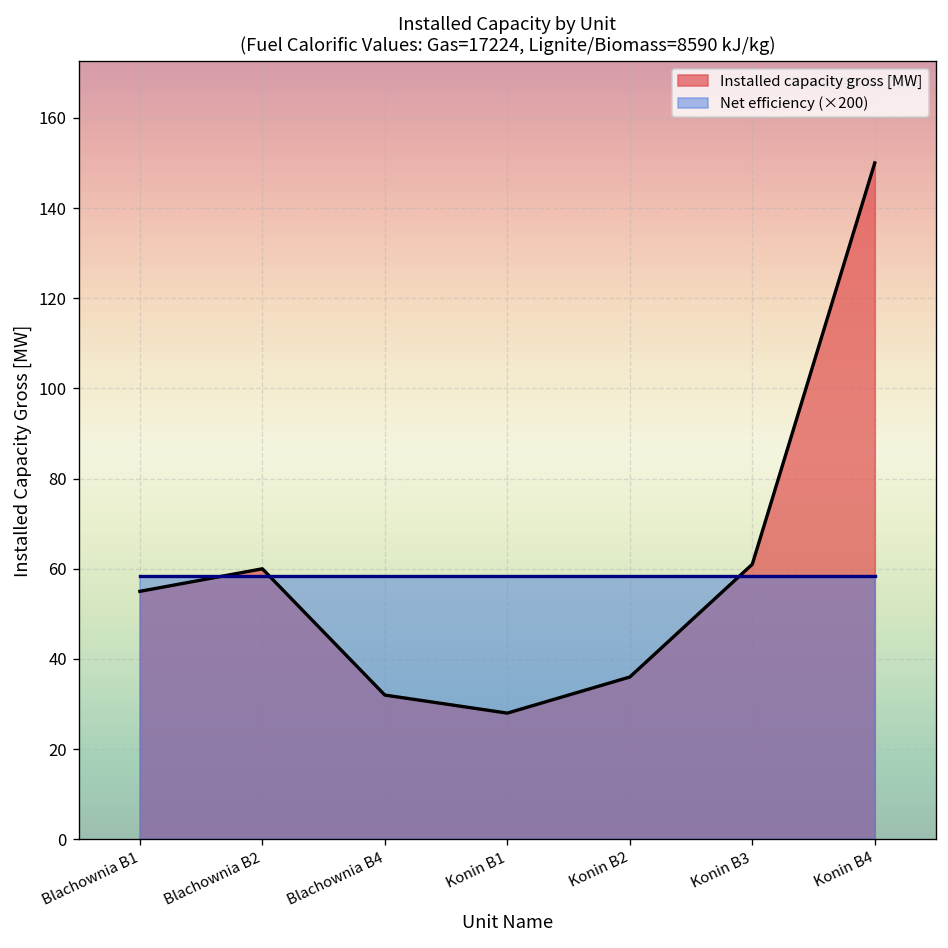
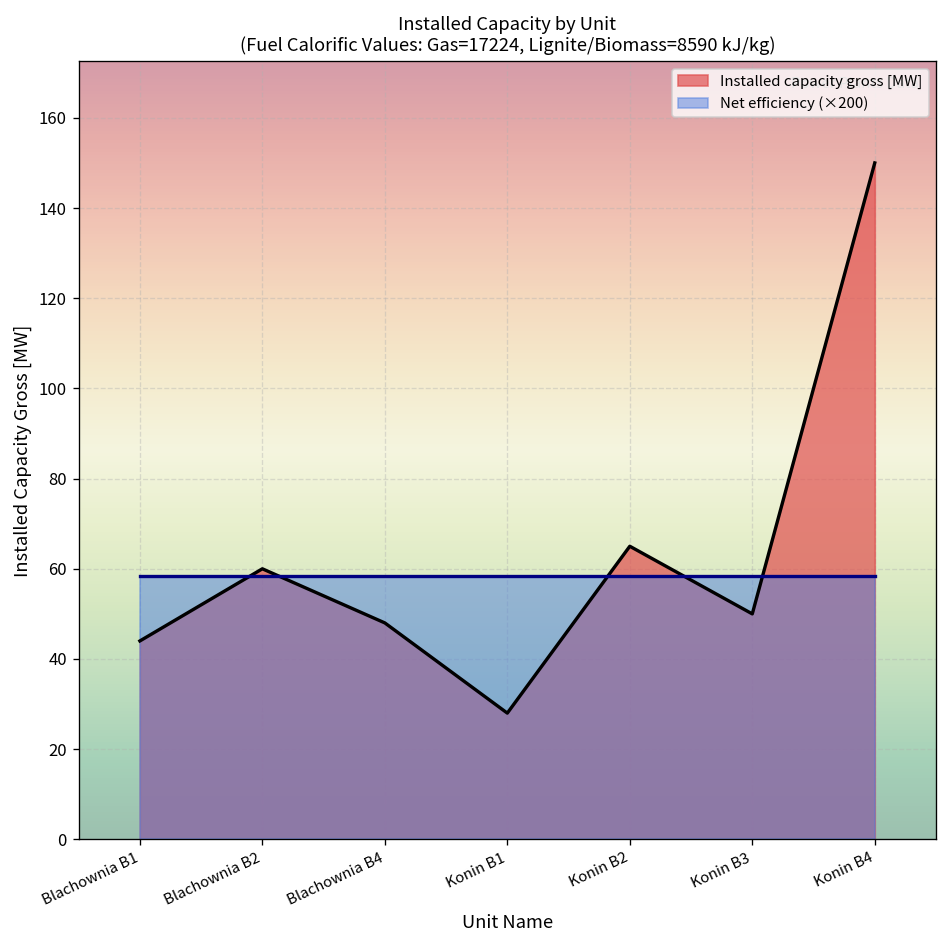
Installed capacity gross [MW], Blachownia B1: 55 -> 44
Installed capacity gross [MW], Blachownia B4: 32 -> 48
Installed capacity gross [MW], Konin B2: 36 -> 65
Installed capacity gross [MW], Konin B3: 61 -> 50
